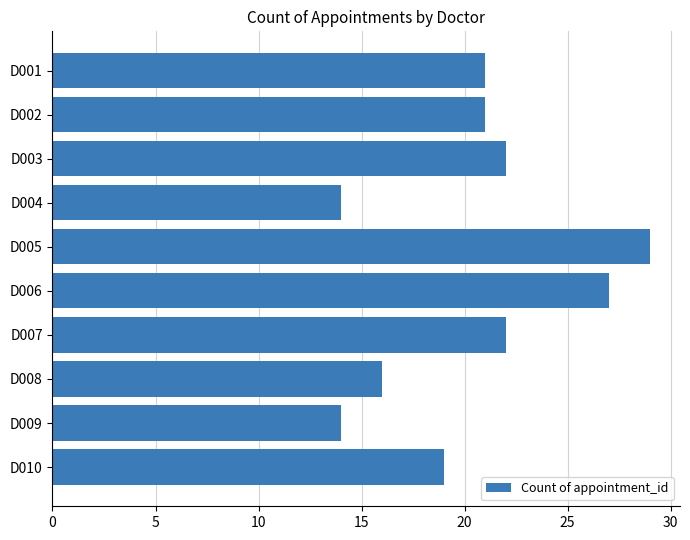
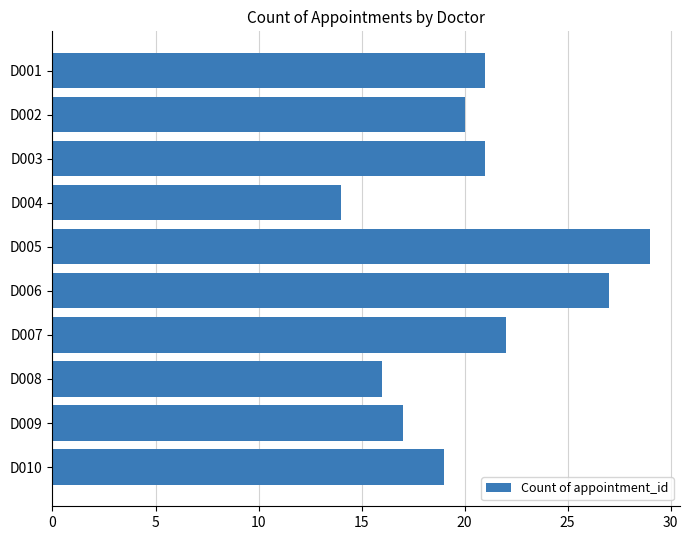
D002: 21 -> 20
D003: 22 -> 21
D009: 14 -> 17
